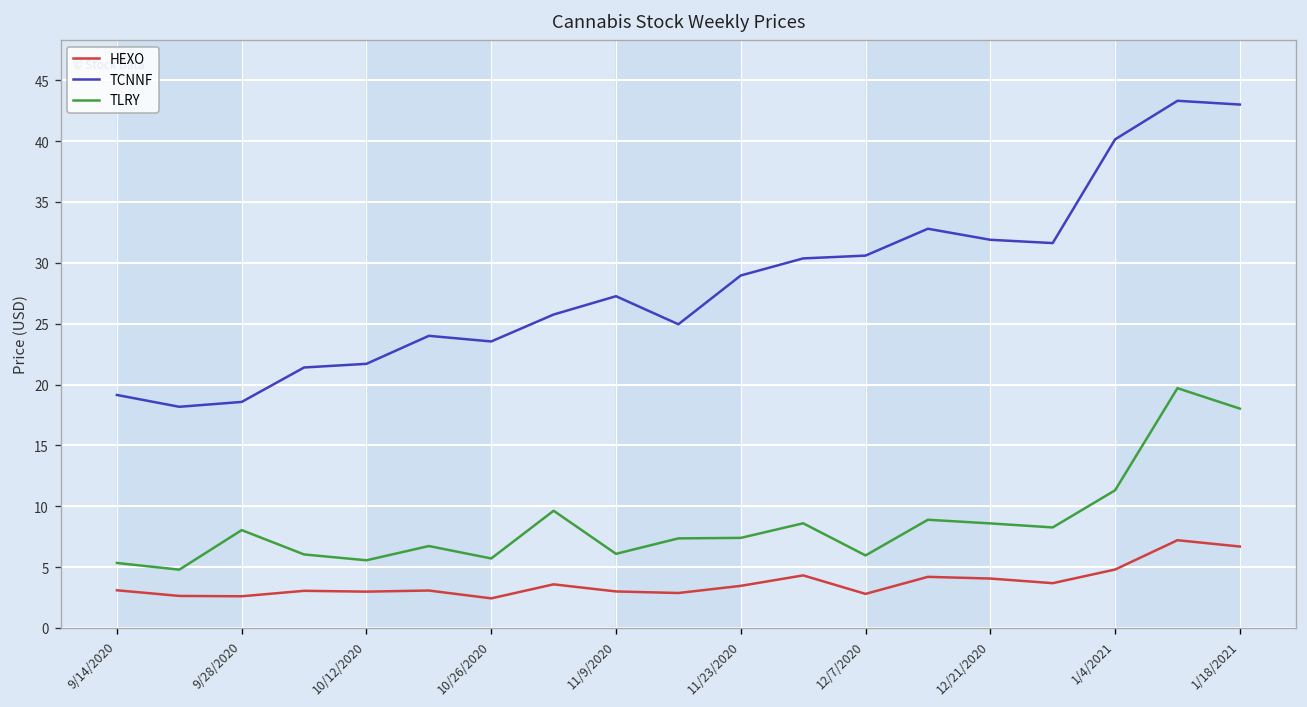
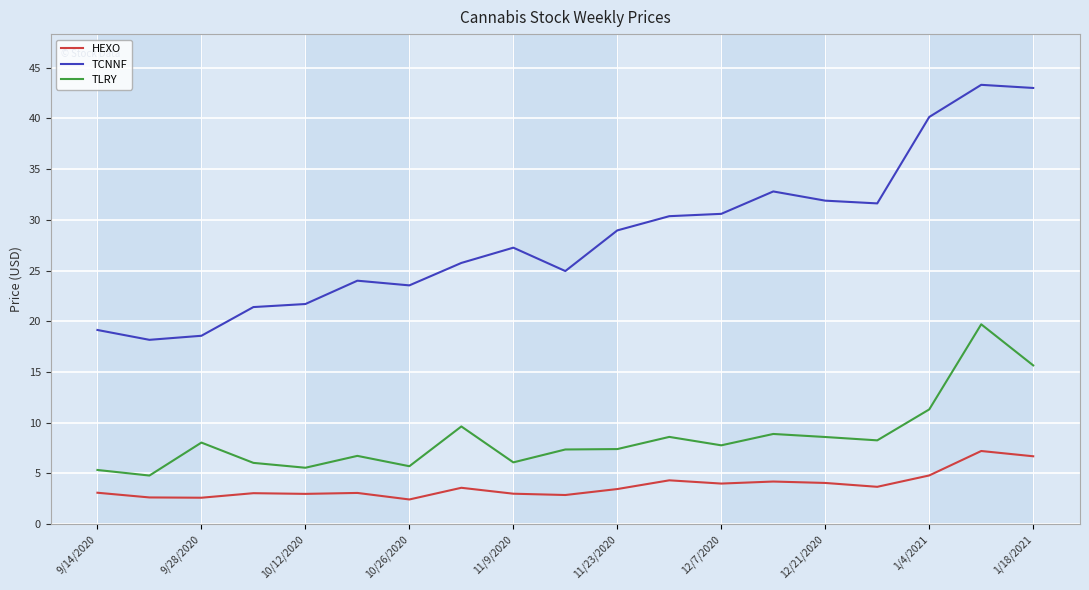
HEXO, 12/7/2020: 2.8 -> 4.0
TLRY, 12/7/2020: 6.0 -> 7.8
TLRY, 1/18/2021: 18.0 -> 15.7
